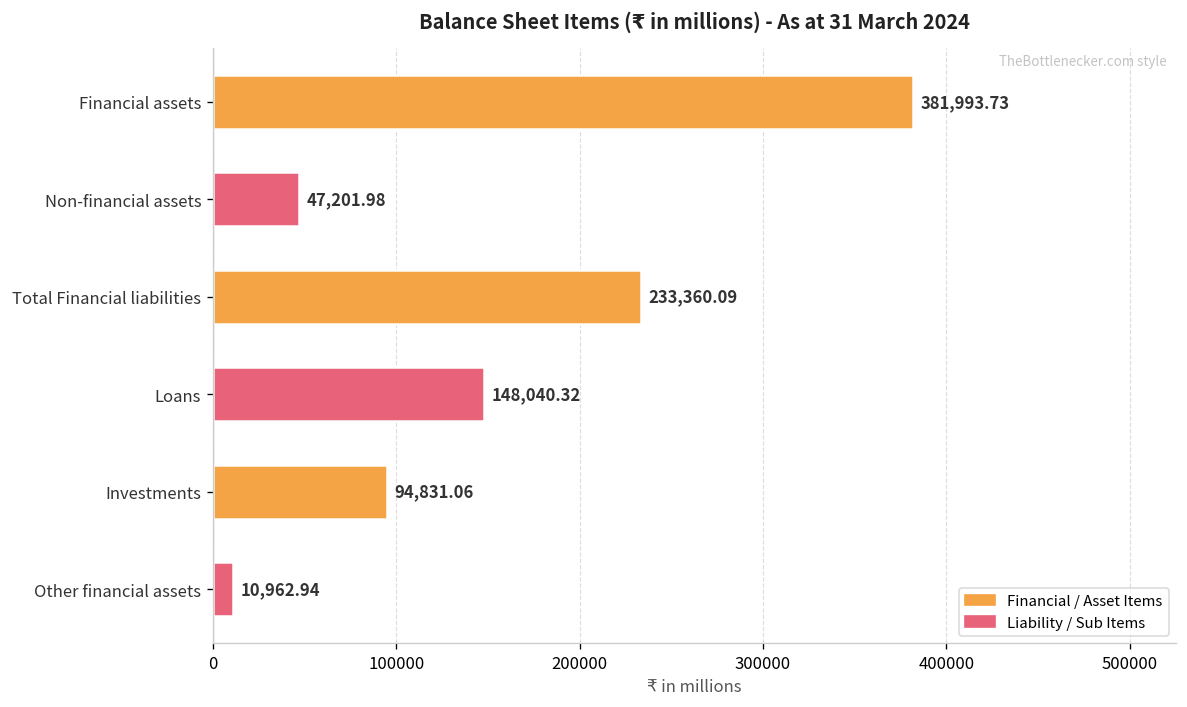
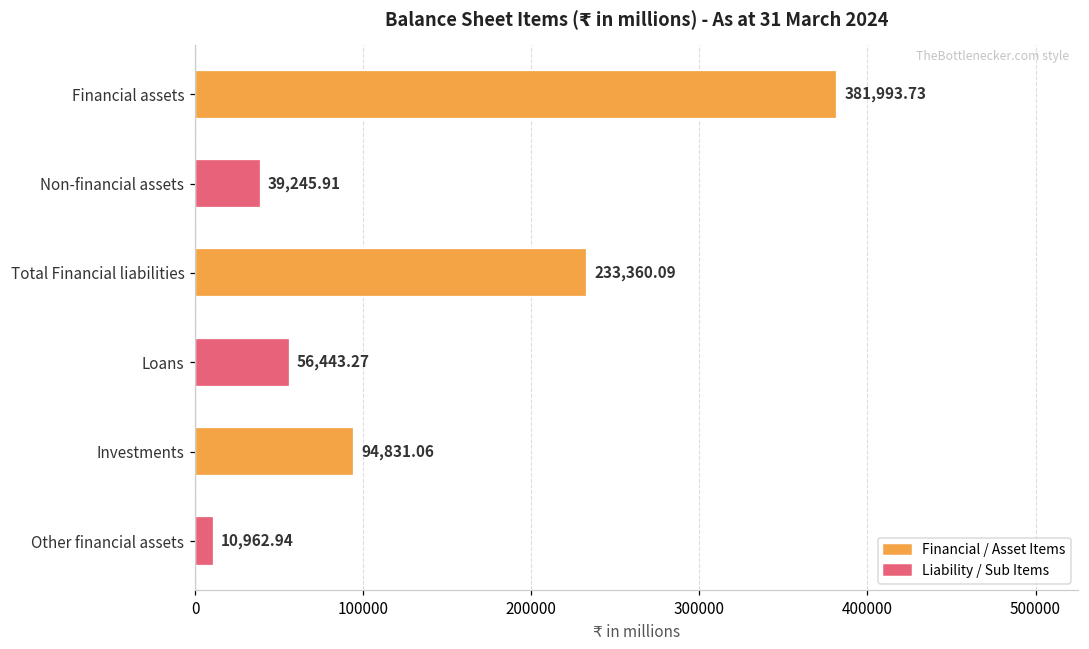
Non-financial assets: 47,201.98 -> 39,245.91
Loans: 148,040.32 -> 56,443.27
